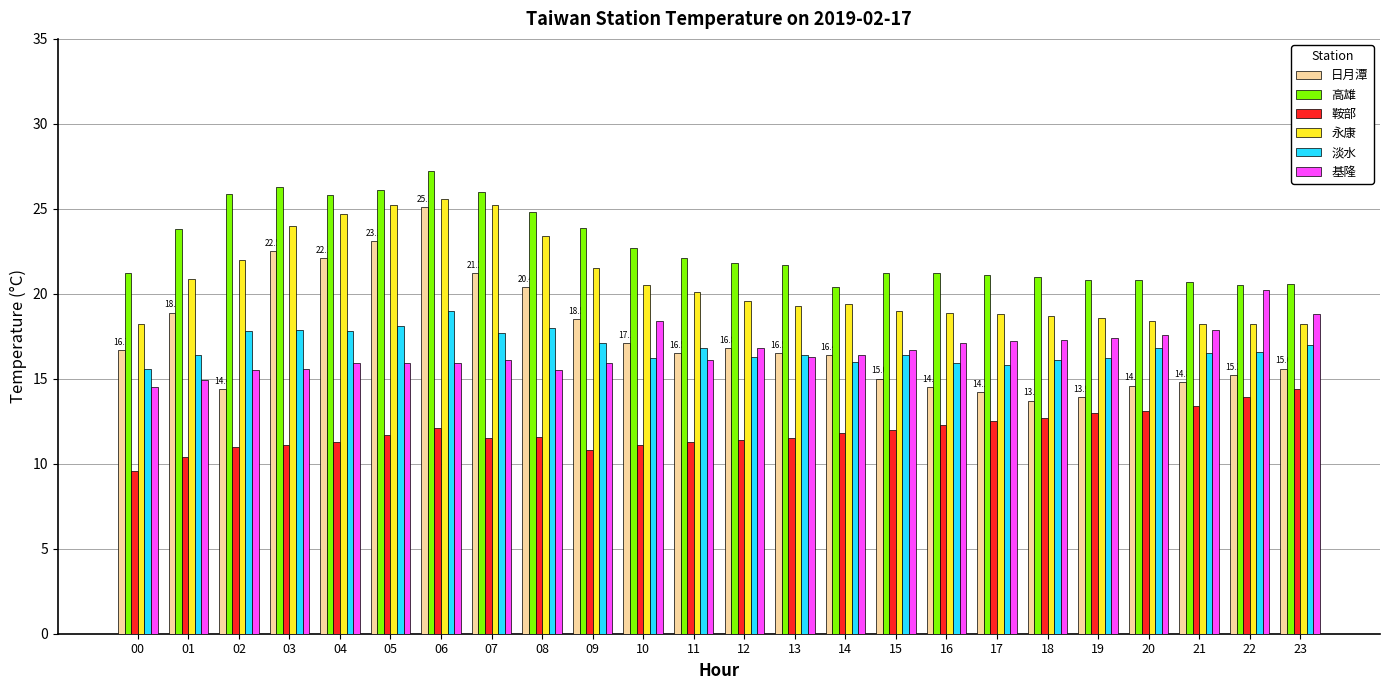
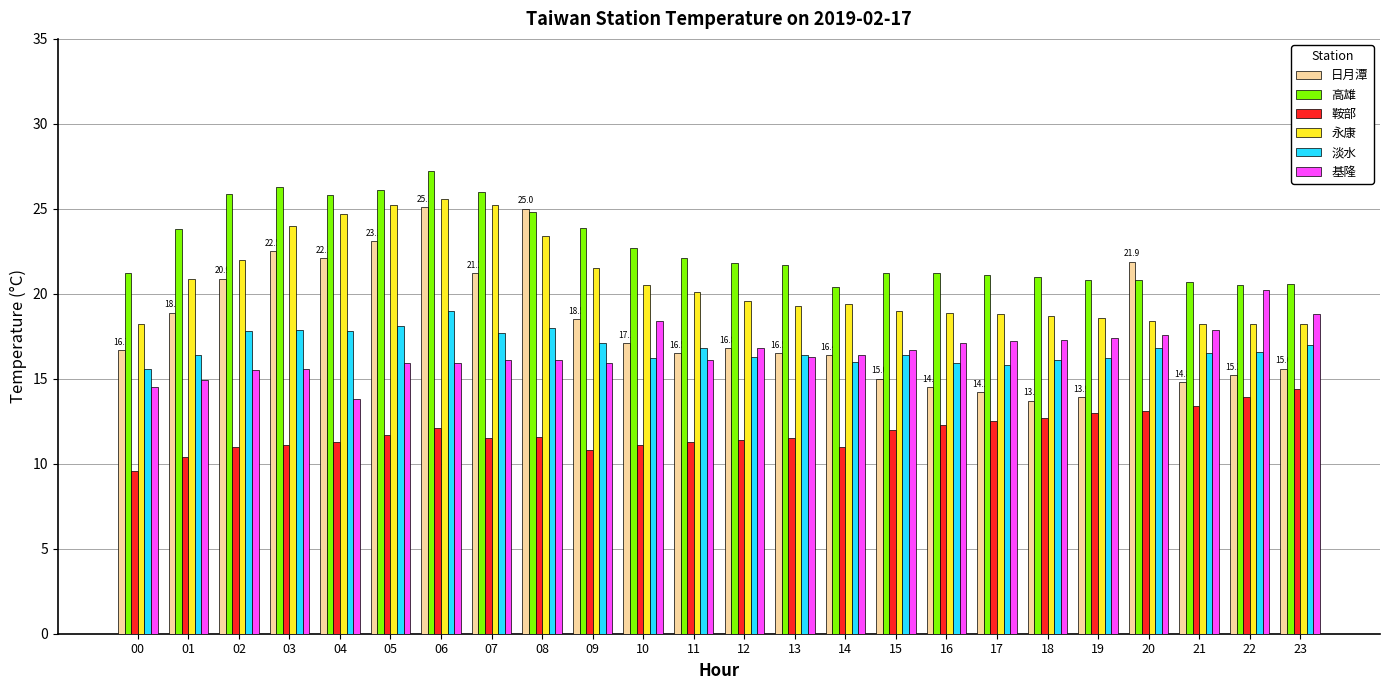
日月潭, 02: 14.4 -> 20.9
基隆, 04: 15.9 -> 13.8
日月潭, 08: 20.4 -> 25.0
基隆, 08: 15.5 -> 16.1
鞍部, 14: 11.8 -> 11.0
日月潭, 20: 14.6 -> 21.9
